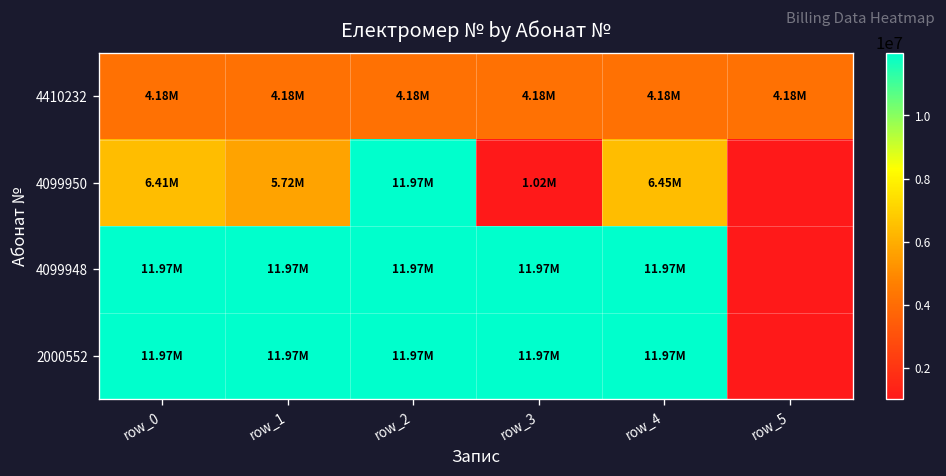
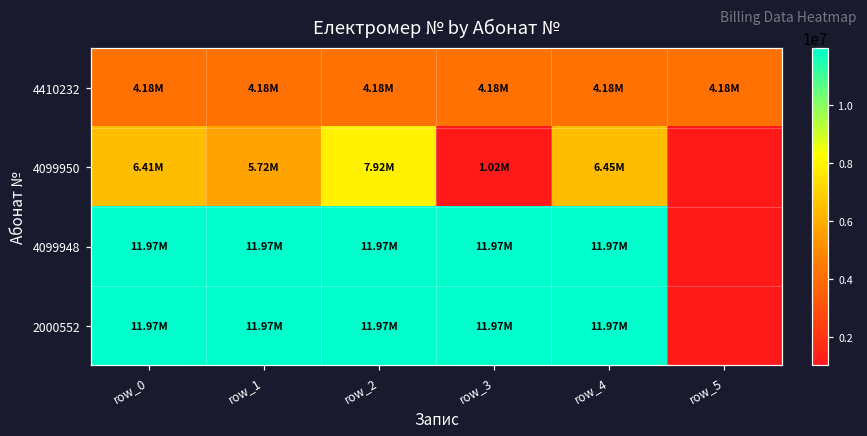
4099950, row_2: 11.97M -> 7.92M
